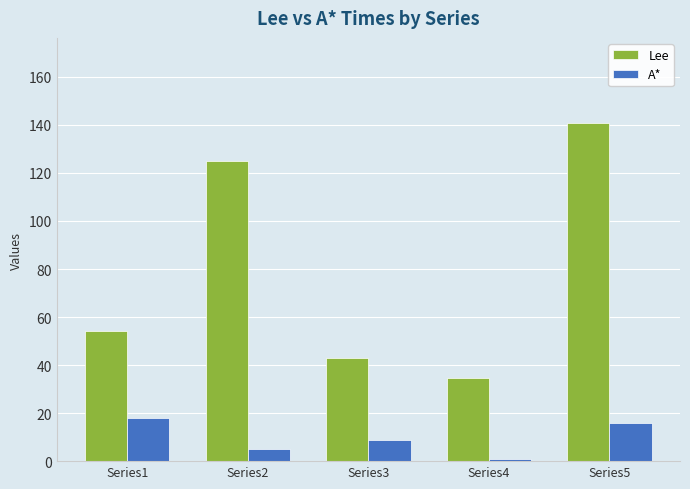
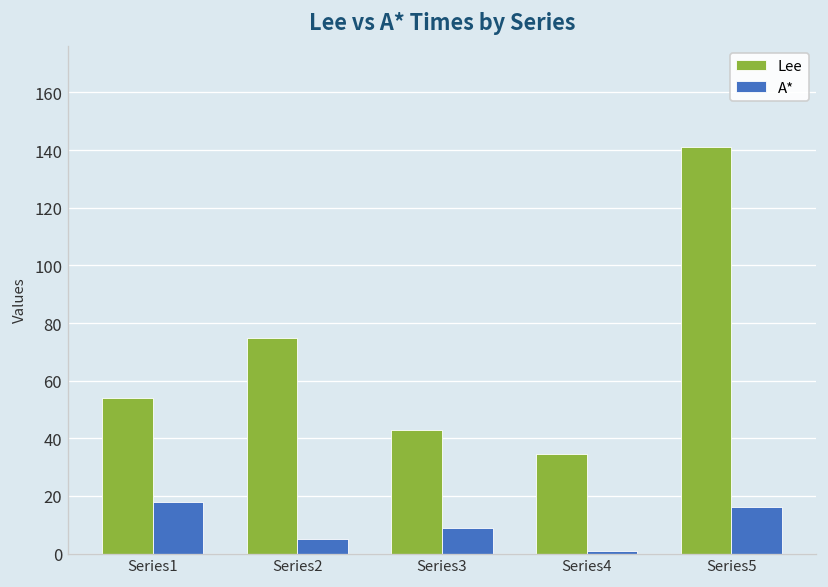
Lee, Series2: 125 -> 75
